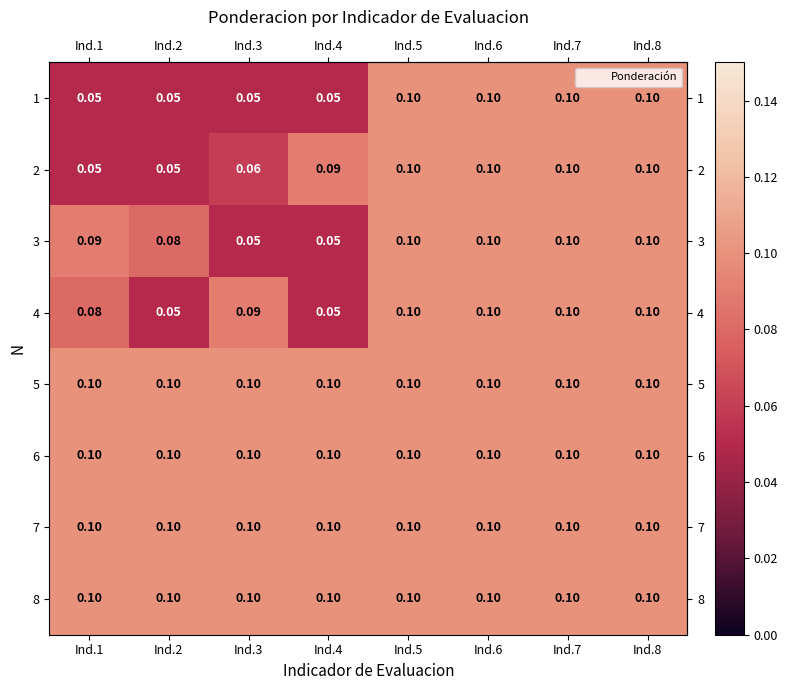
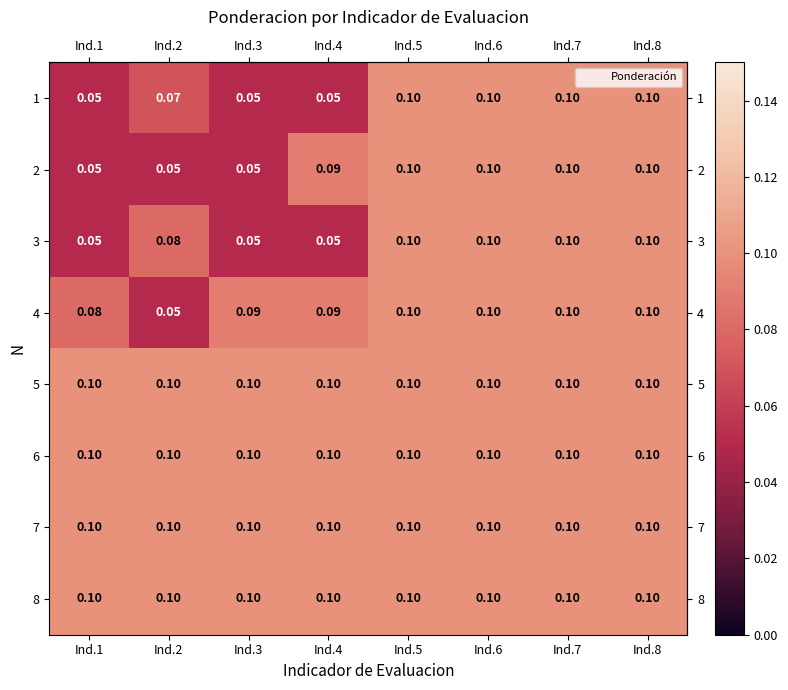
1, Ind.2: 0.05 -> 0.07
2, Ind.3: 0.06 -> 0.05
3, Ind.1: 0.09 -> 0.05
4, Ind.4: 0.05 -> 0.09
